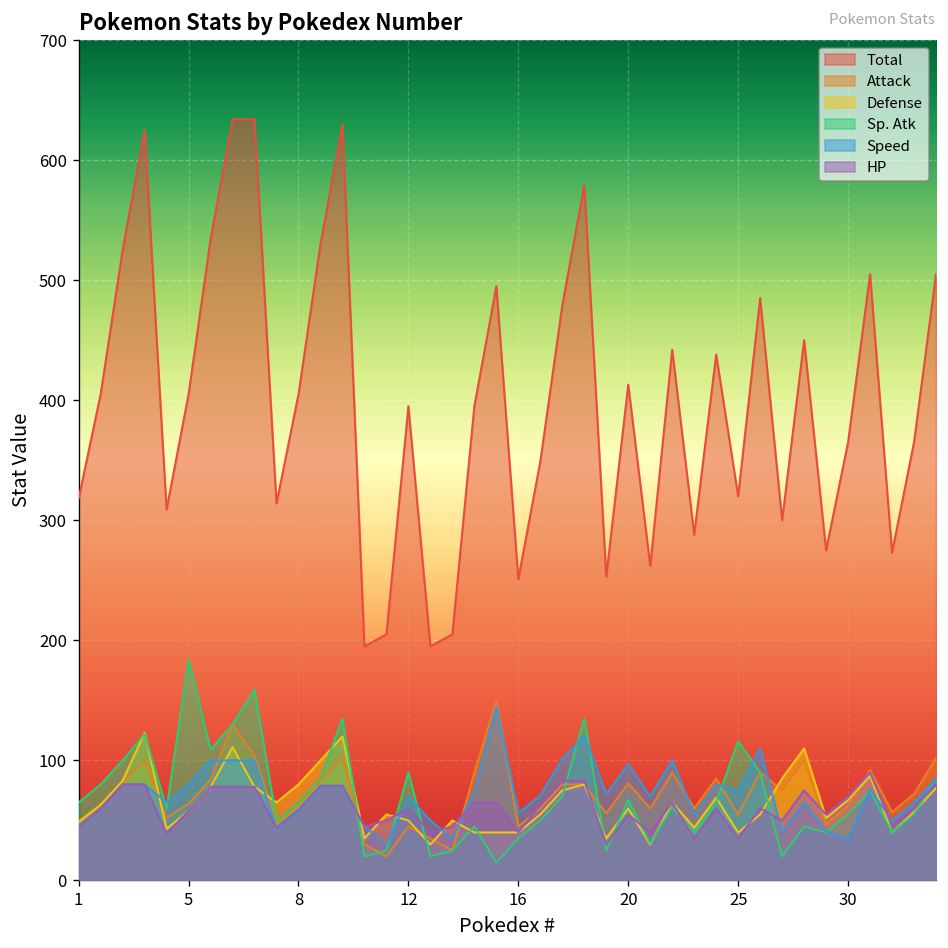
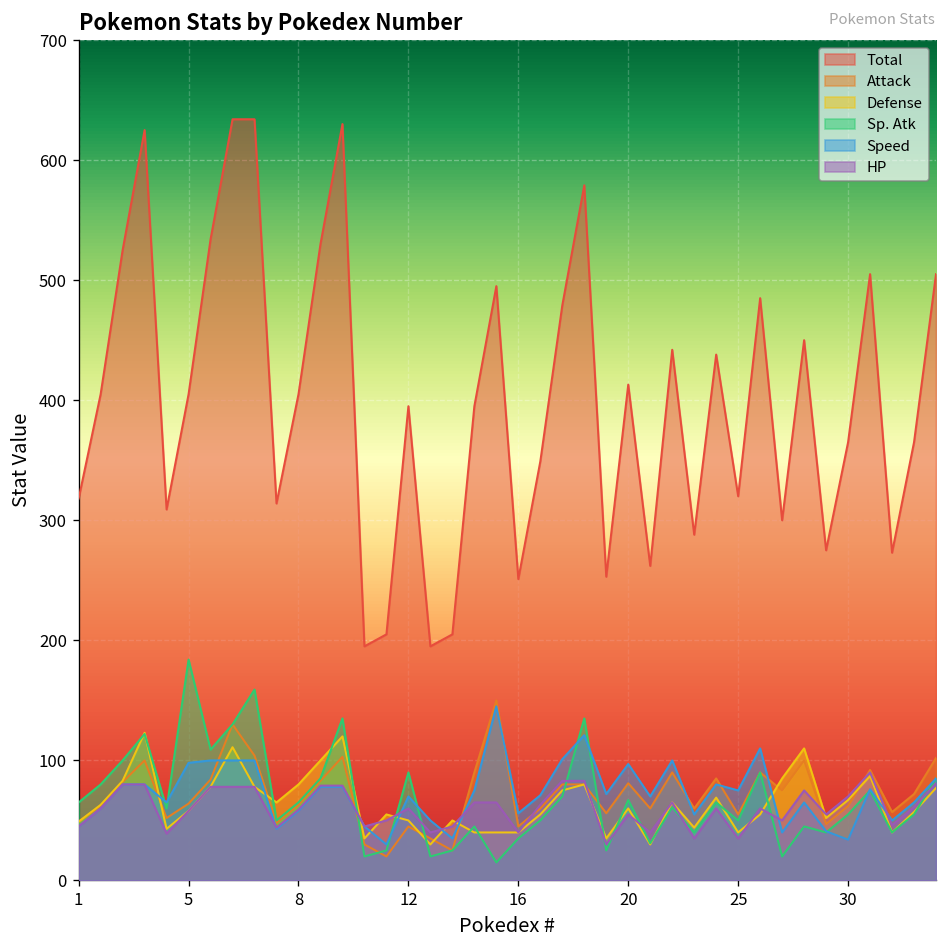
Speed, 5: 80 -> 98
Sp. Atk, 25: 116 -> 50
